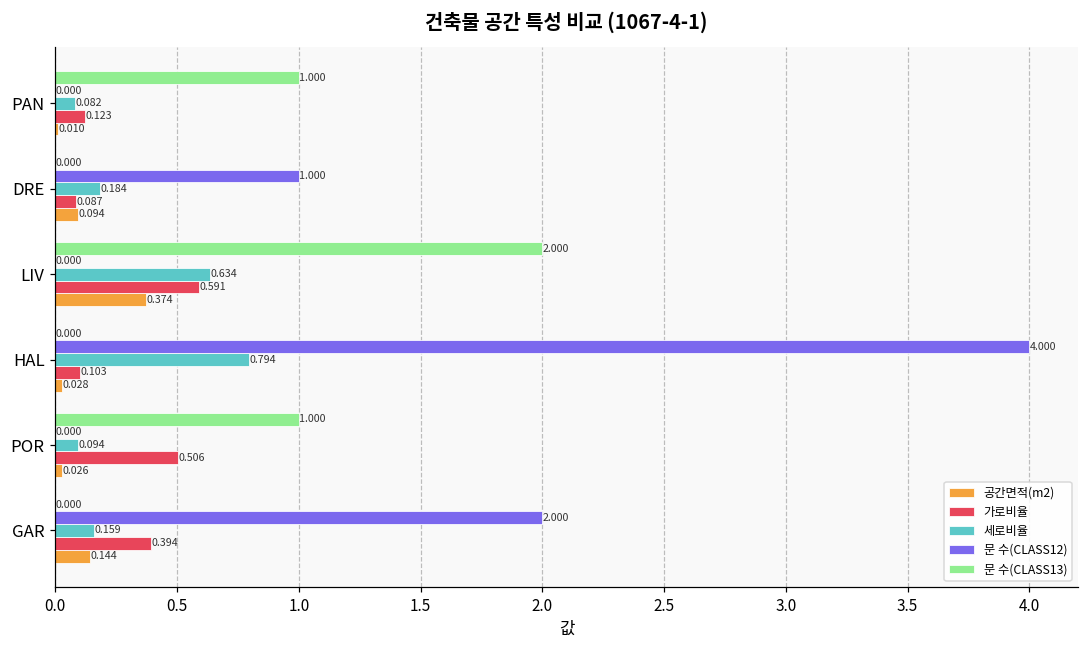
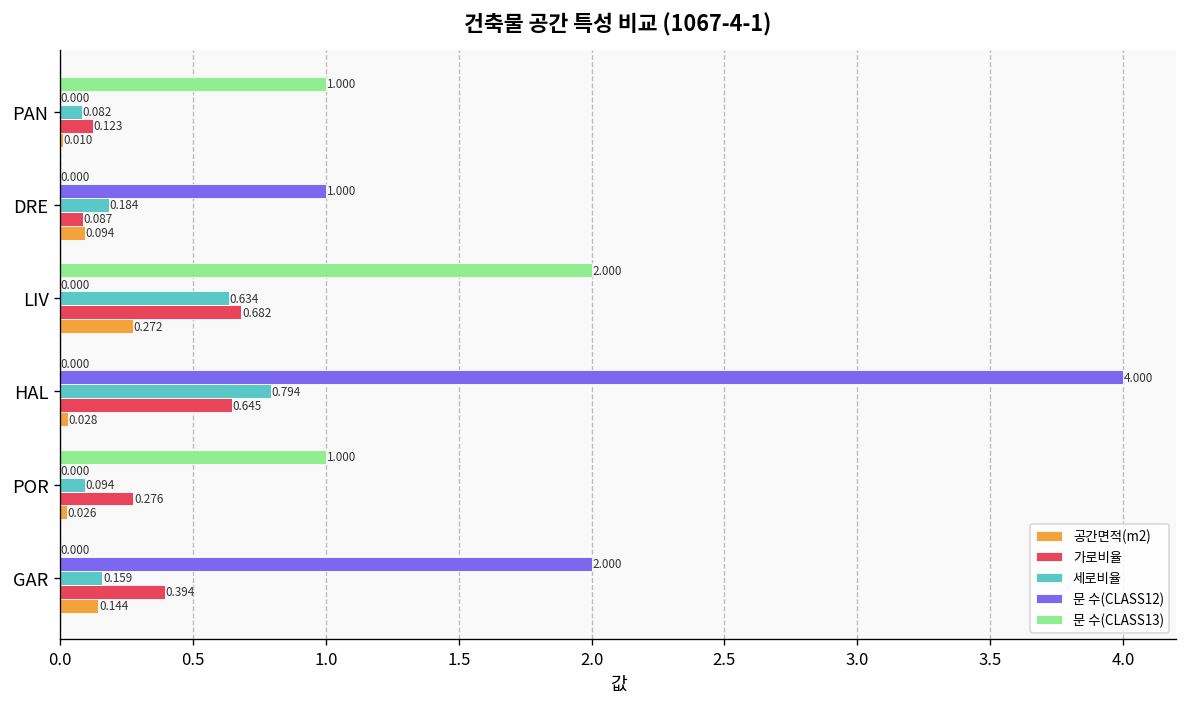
가로비율, LIV: 0.591 -> 0.682
공간면적(m2), LIV: 0.374 -> 0.272
가로비율, HAL: 0.103 -> 0.645
가로비율, POR: 0.506 -> 0.276
